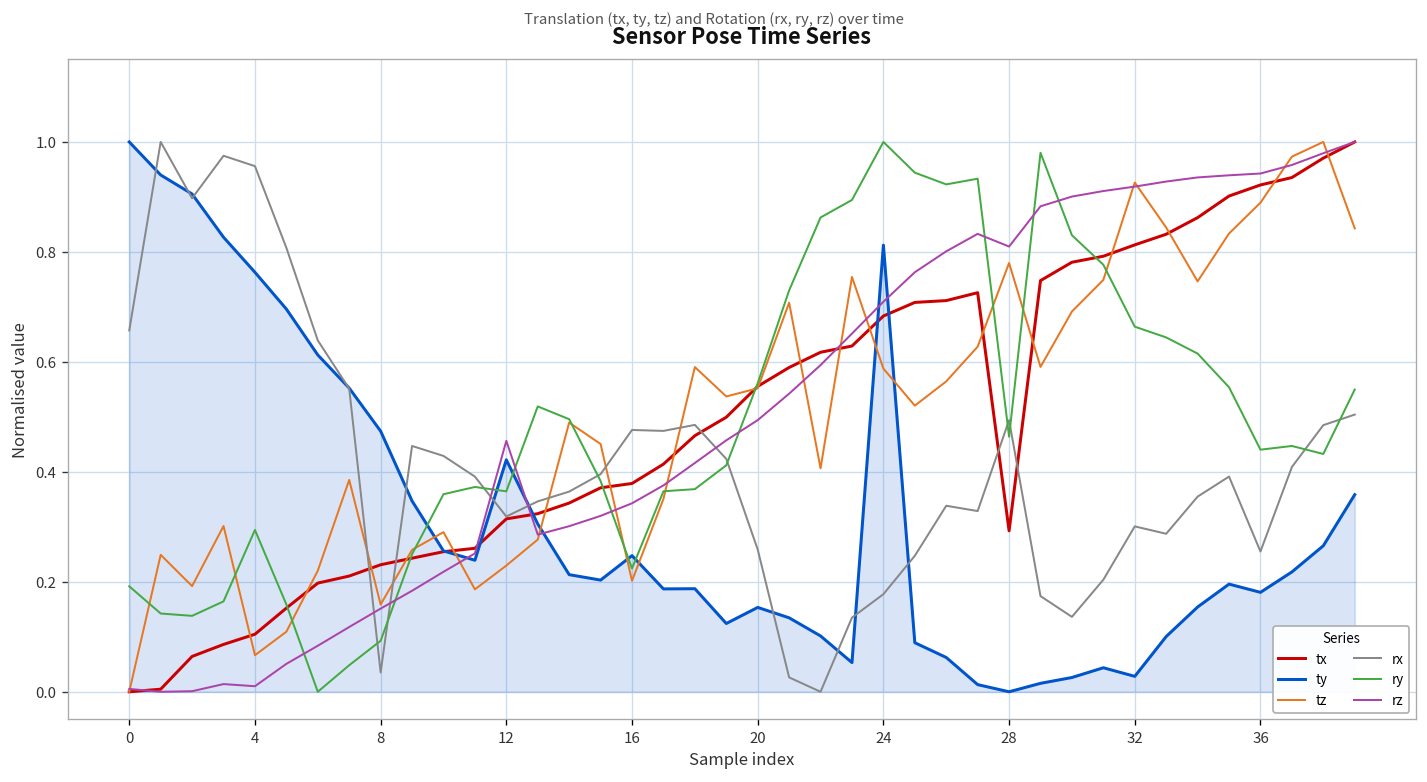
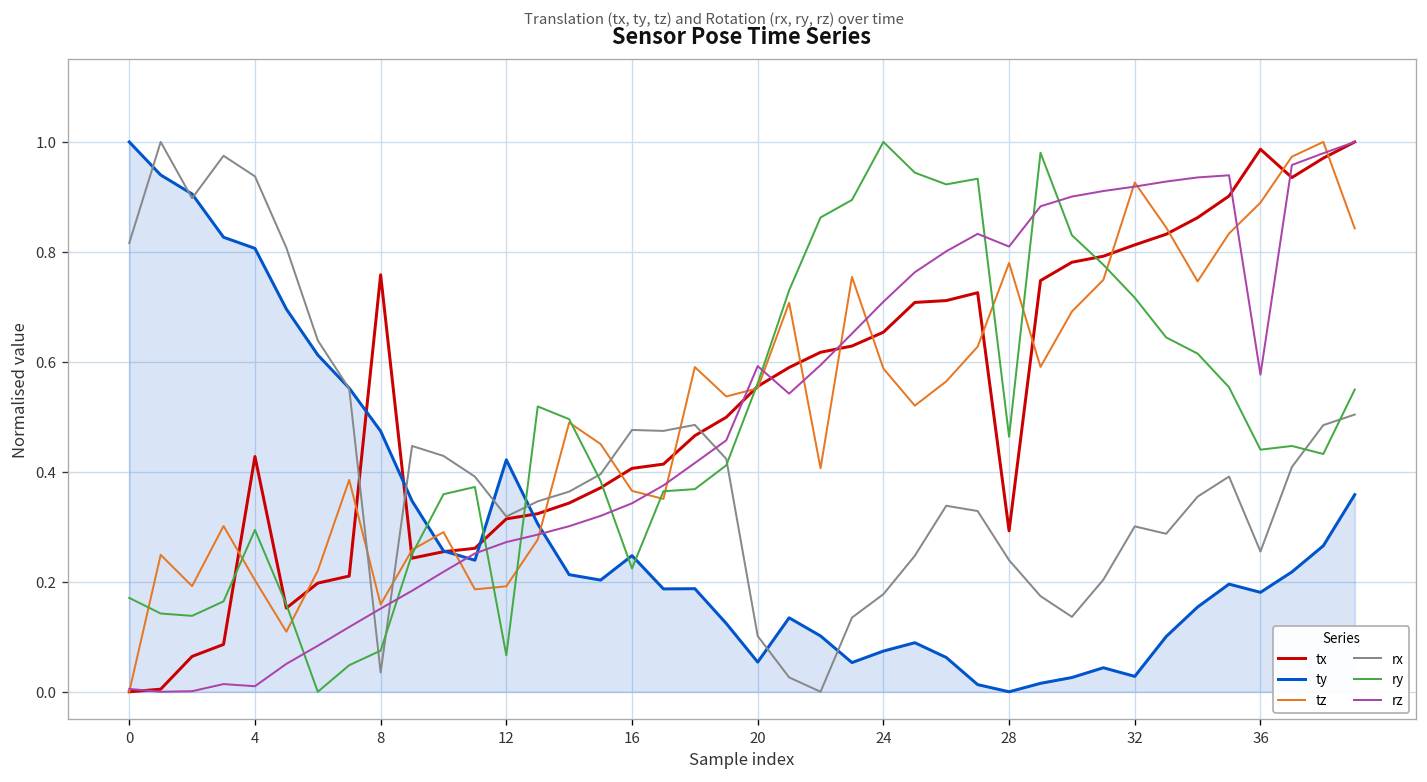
rx, 0: 0.66 -> 0.82
ry, 0: 0.19 -> 0.17
tx, 4: 0.10 -> 0.43
ty, 4: 0.76 -> 0.81
tz, 4: 0.07 -> 0.20
rx, 4: 0.96 -> 0.94
tx, 8: 0.23 -> 0.76
ry, 8: 0.09 -> 0.07
tz, 12: 0.23 -> 0.19
ry, 12: 0.36 -> 0.07
rz, 12: 0.46 -> 0.27
tx, 16: 0.38 -> 0.41
tz, 16: 0.20 -> 0.37
ty, 20: 0.15 -> 0.05
rx, 20: 0.26 -> 0.10
rz, 20: 0.49 -> 0.59
tx, 24: 0.68 -> 0.65
ty, 24: 0.81 -> 0.07
rx, 28: 0.49 -> 0.24
ry, 32: 0.66 -> 0.72
tx, 36: 0.92 -> 0.99
rz, 36: 0.94 -> 0.58
